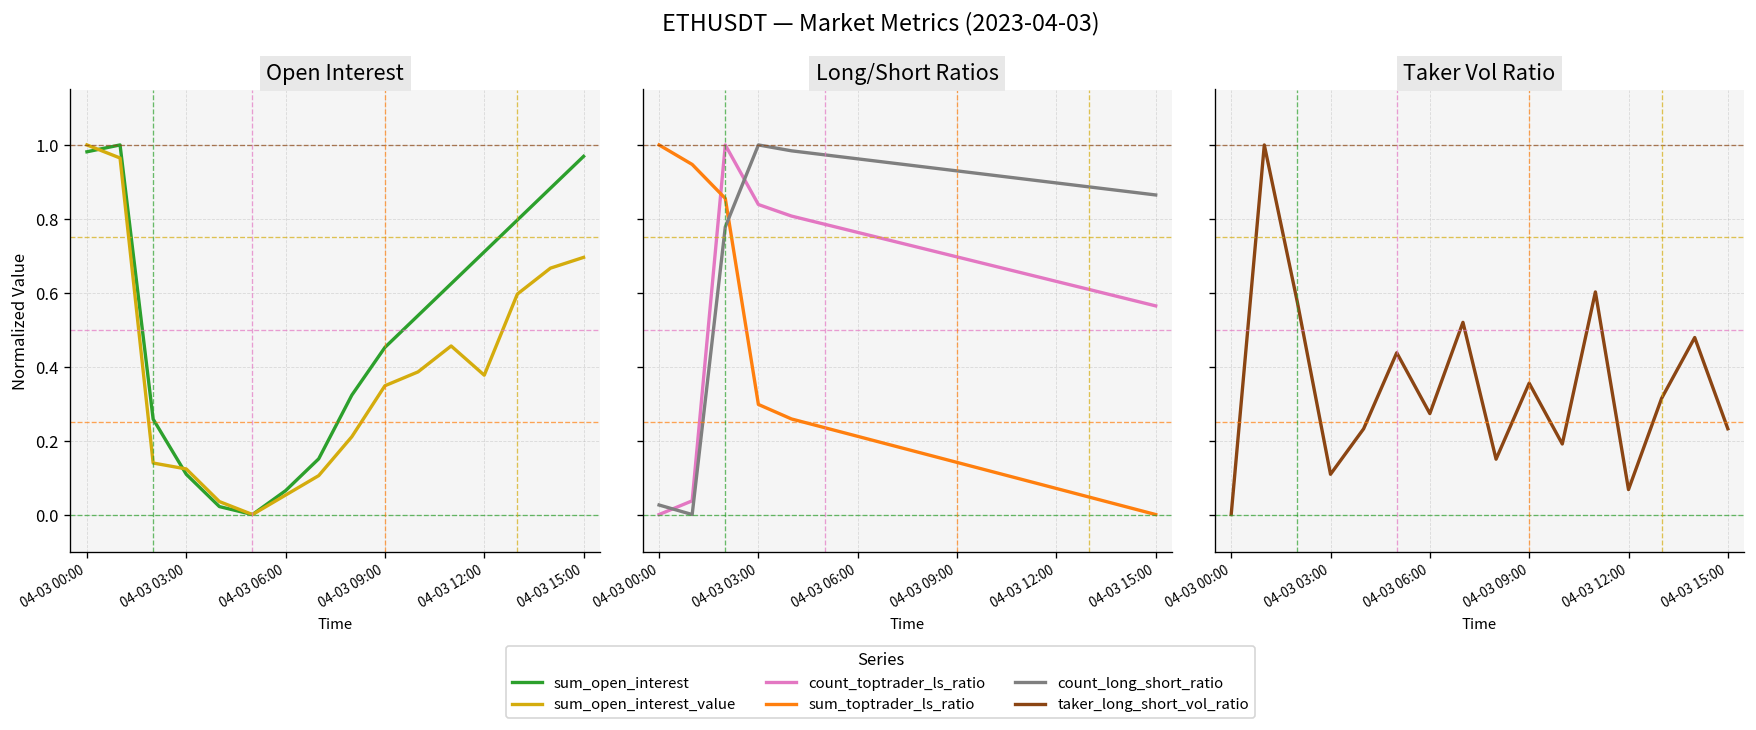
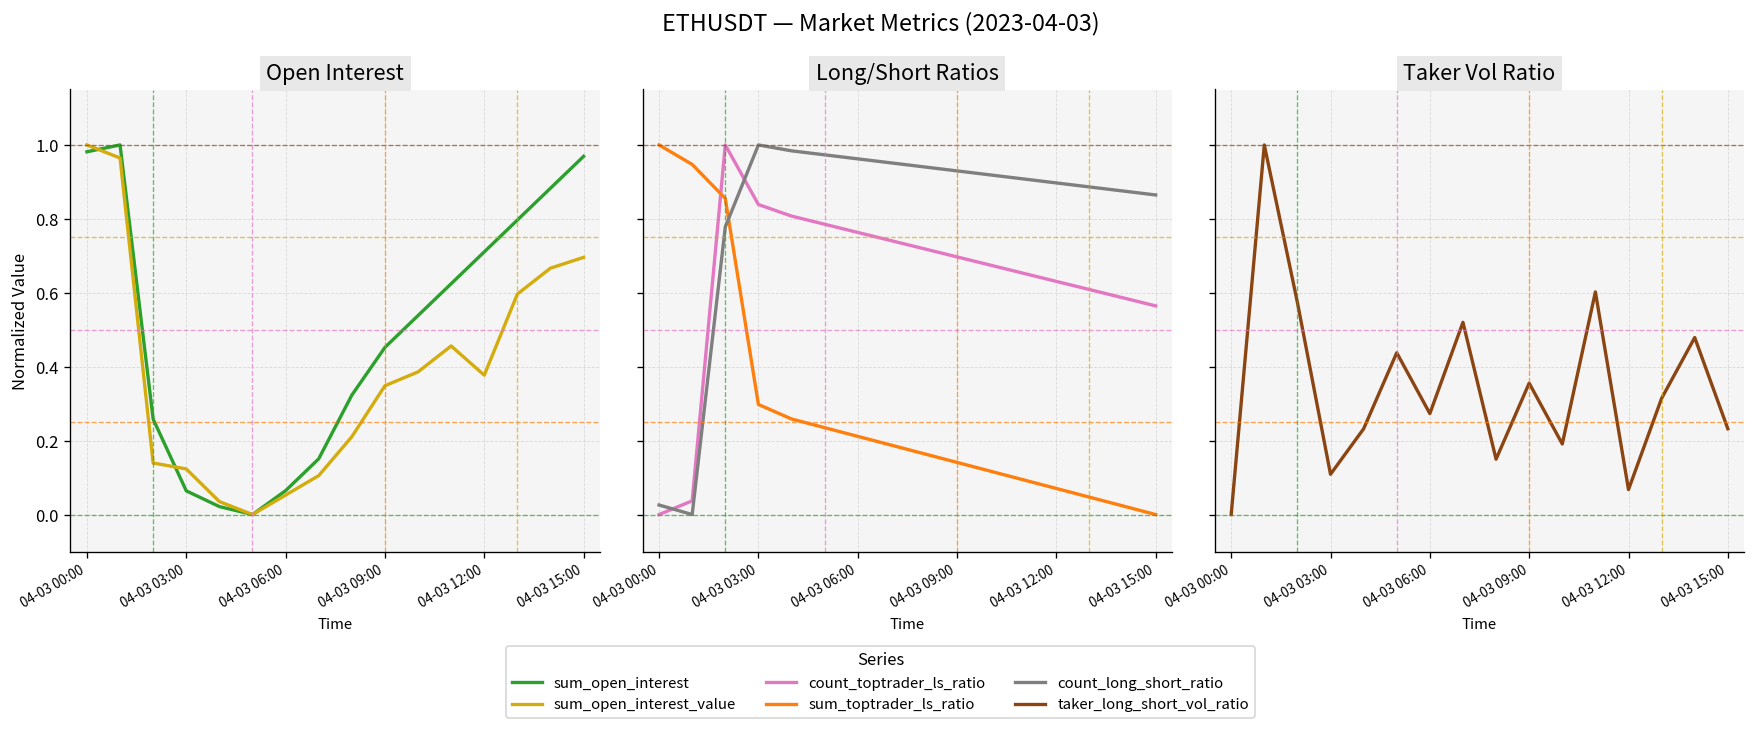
Open Interest, sum_open_interest, 04-03 03:00: 0.11 -> 0.06
